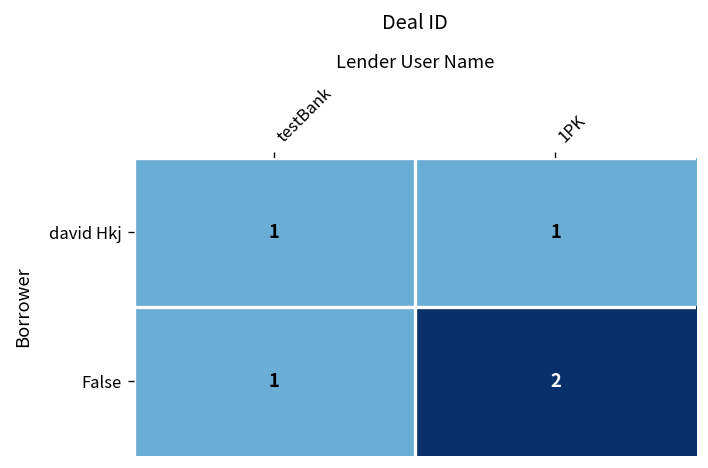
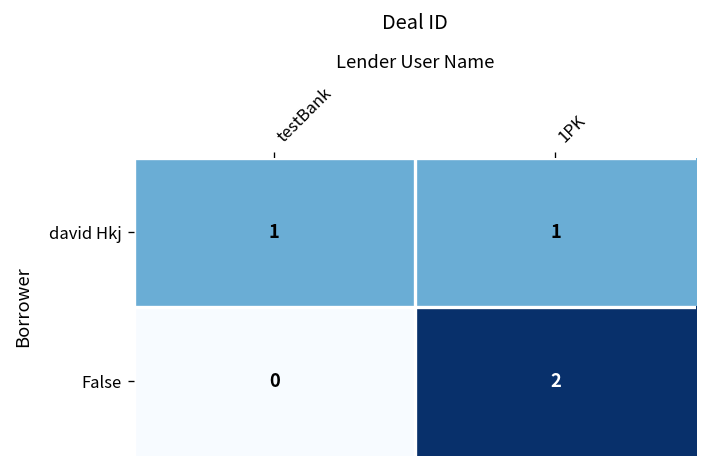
False, testBank: 1 -> 0
